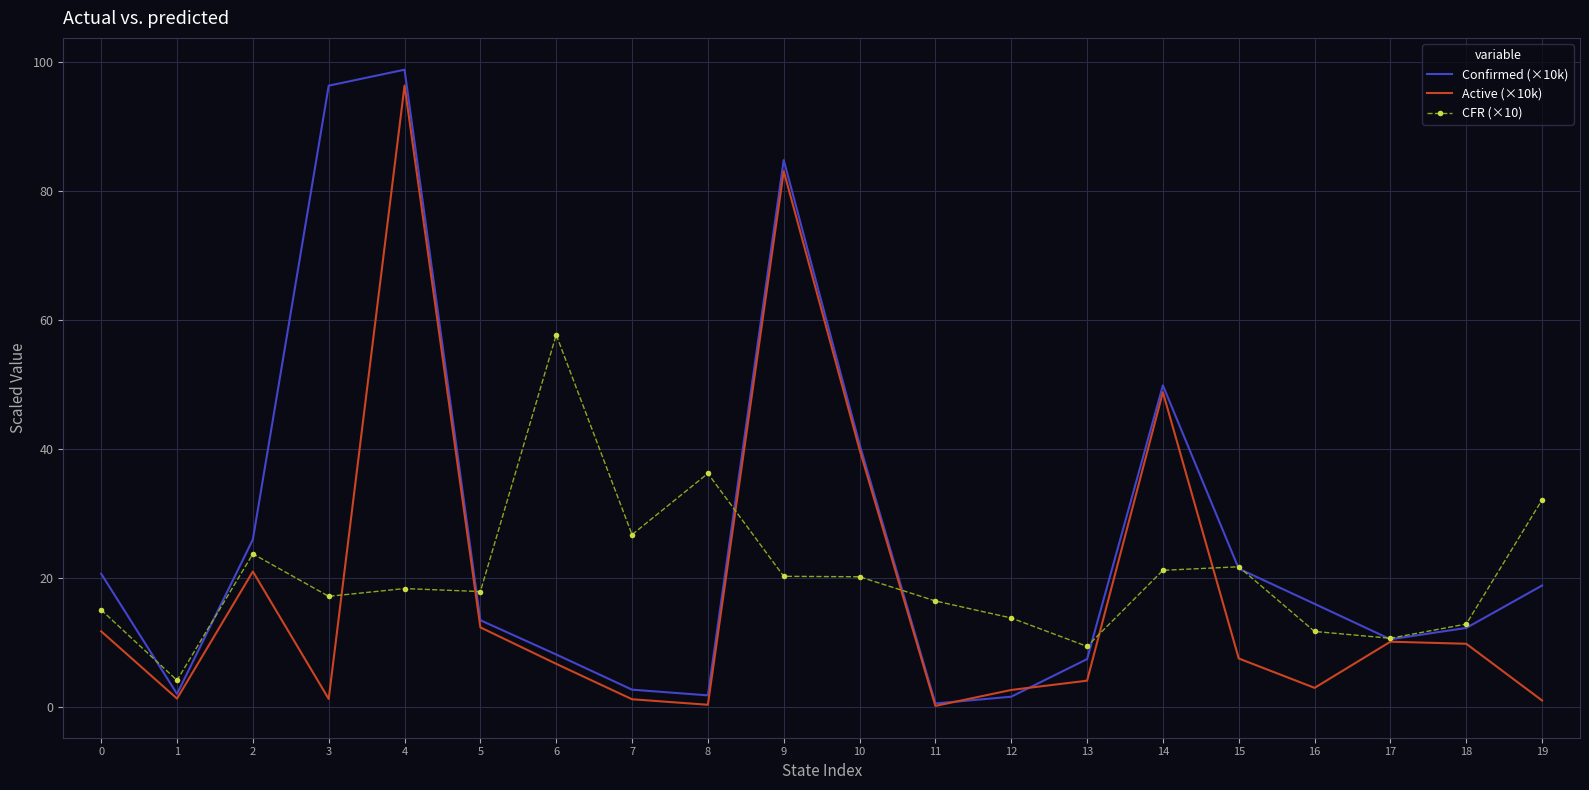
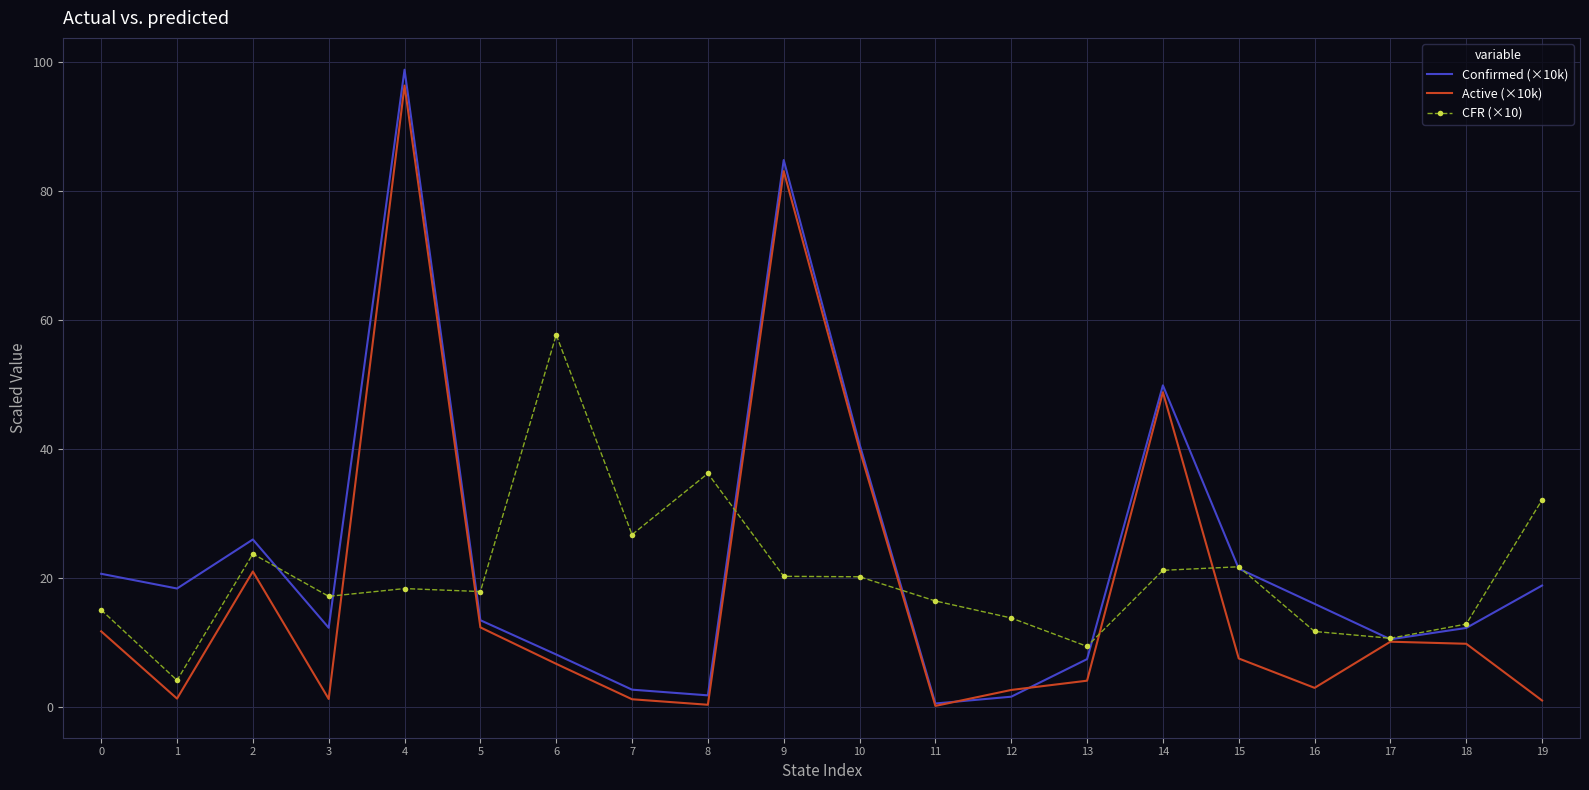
Confirmed (×10k), 1: 2 -> 18
Confirmed (×10k), 3: 96 -> 12
